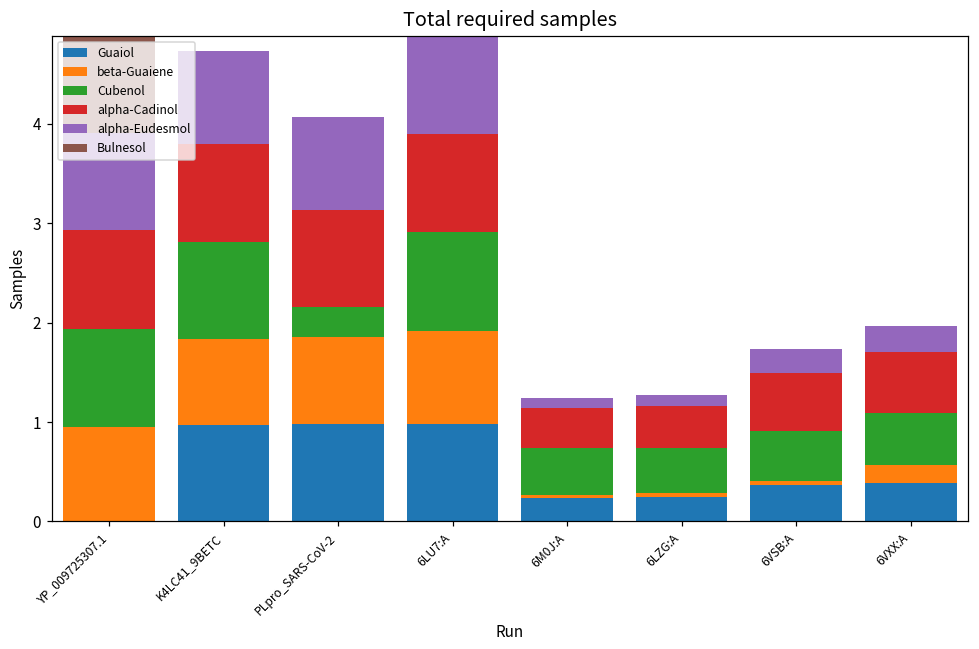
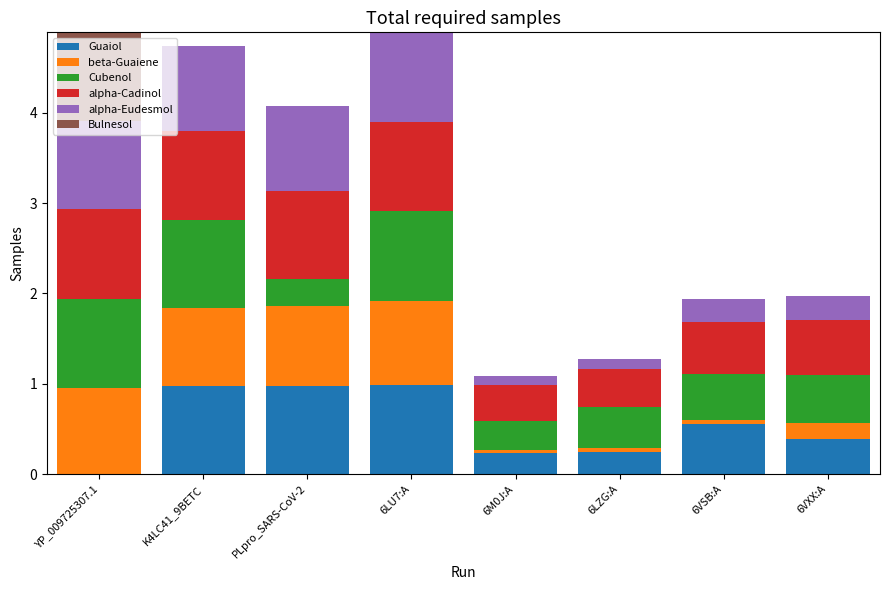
Cubenol, 6M0J:A: 0.5 -> 0.3
Guaiol, 6VSB:A: 0.4 -> 0.6
